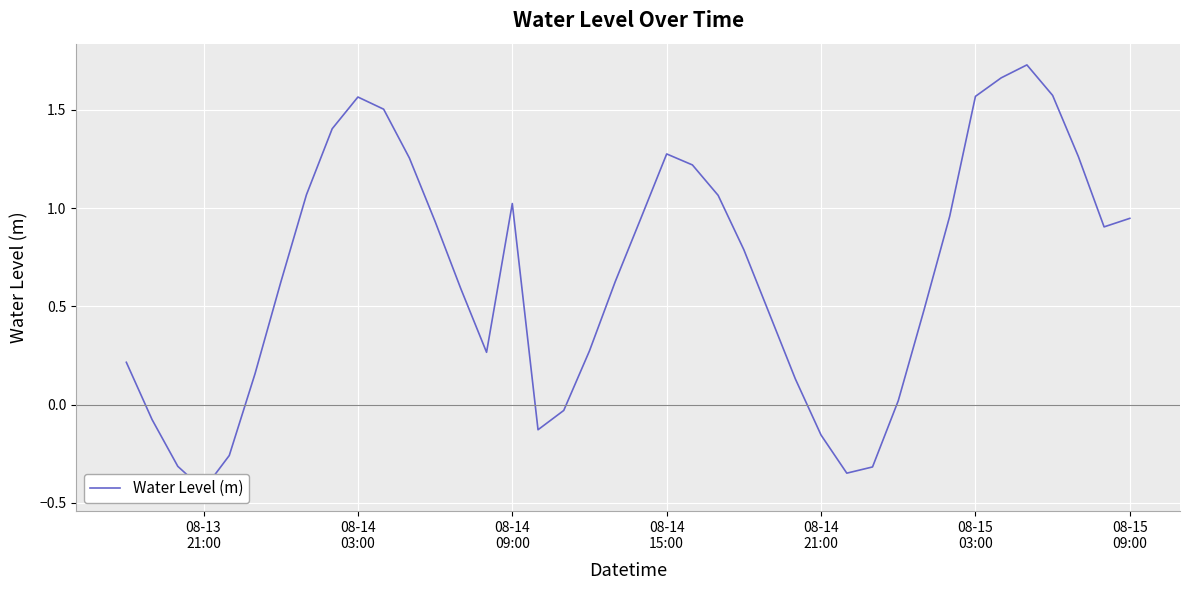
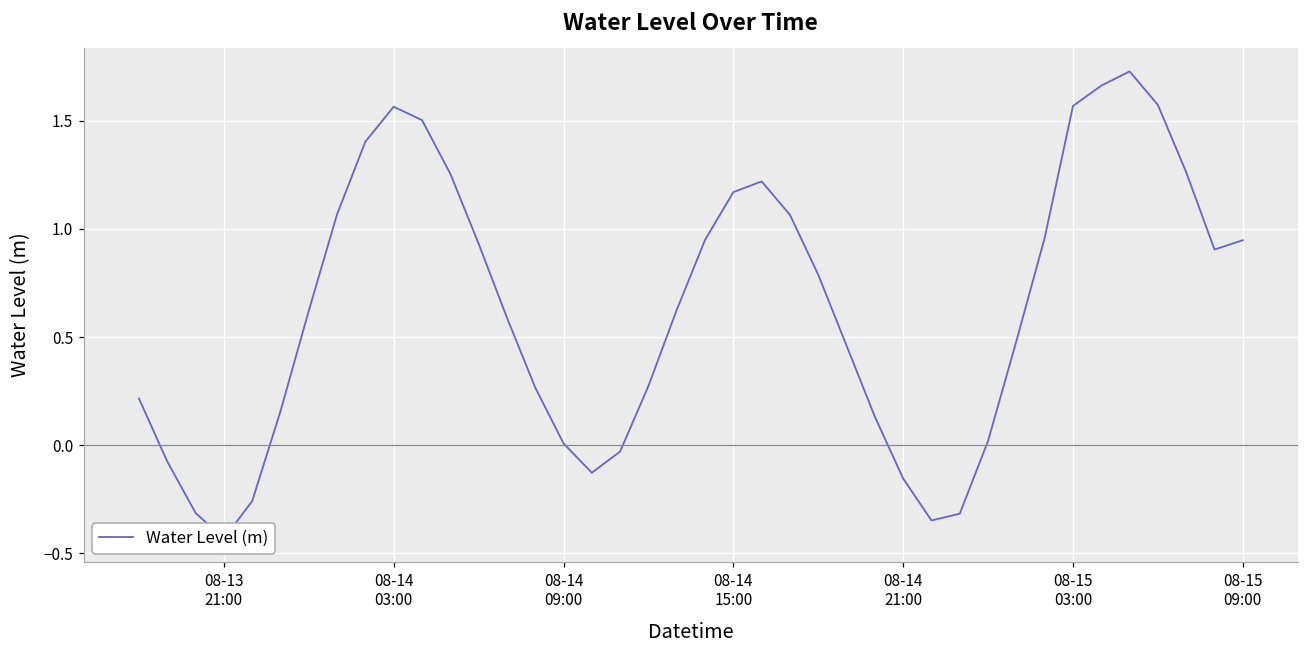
08-14 09:00: 1.02 -> 0.01
08-14 15:00: 1.28 -> 1.17
